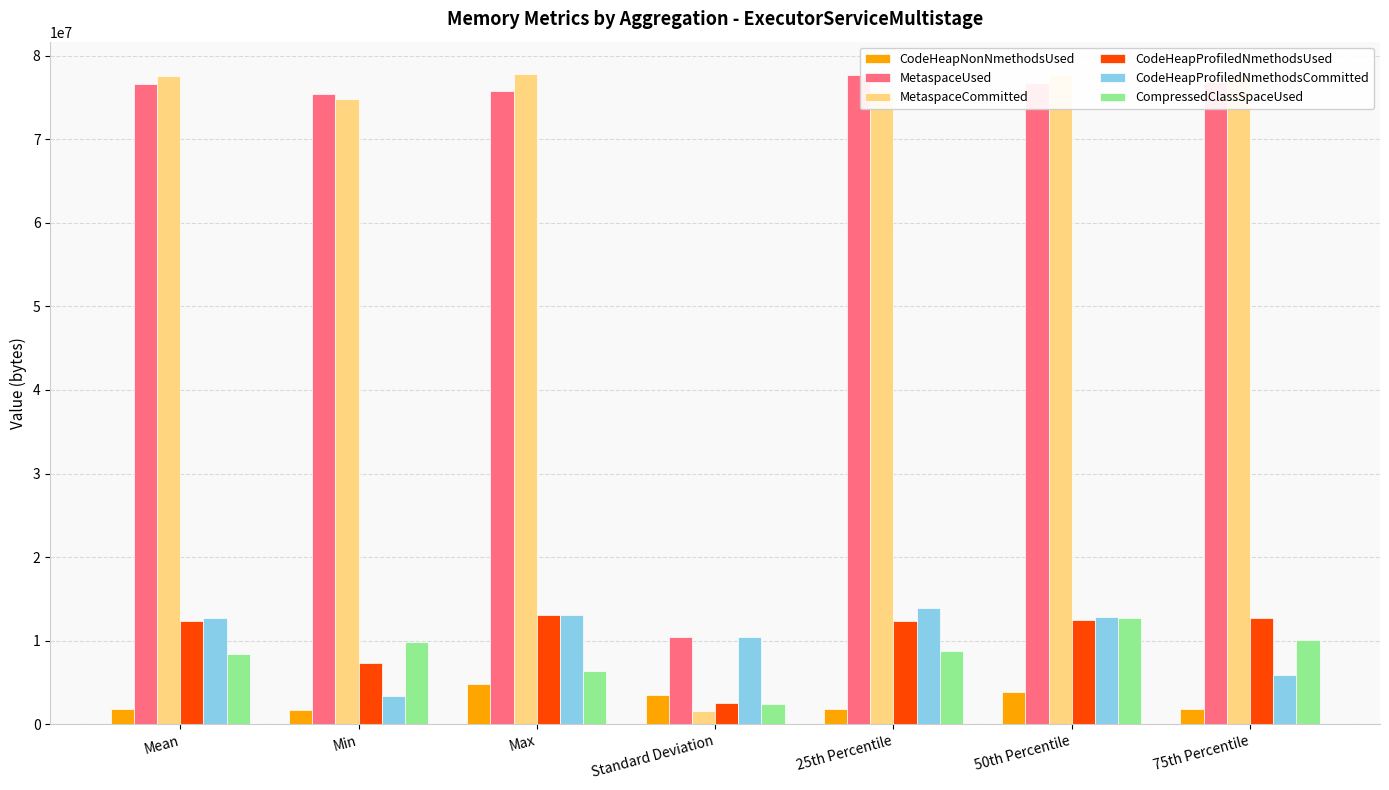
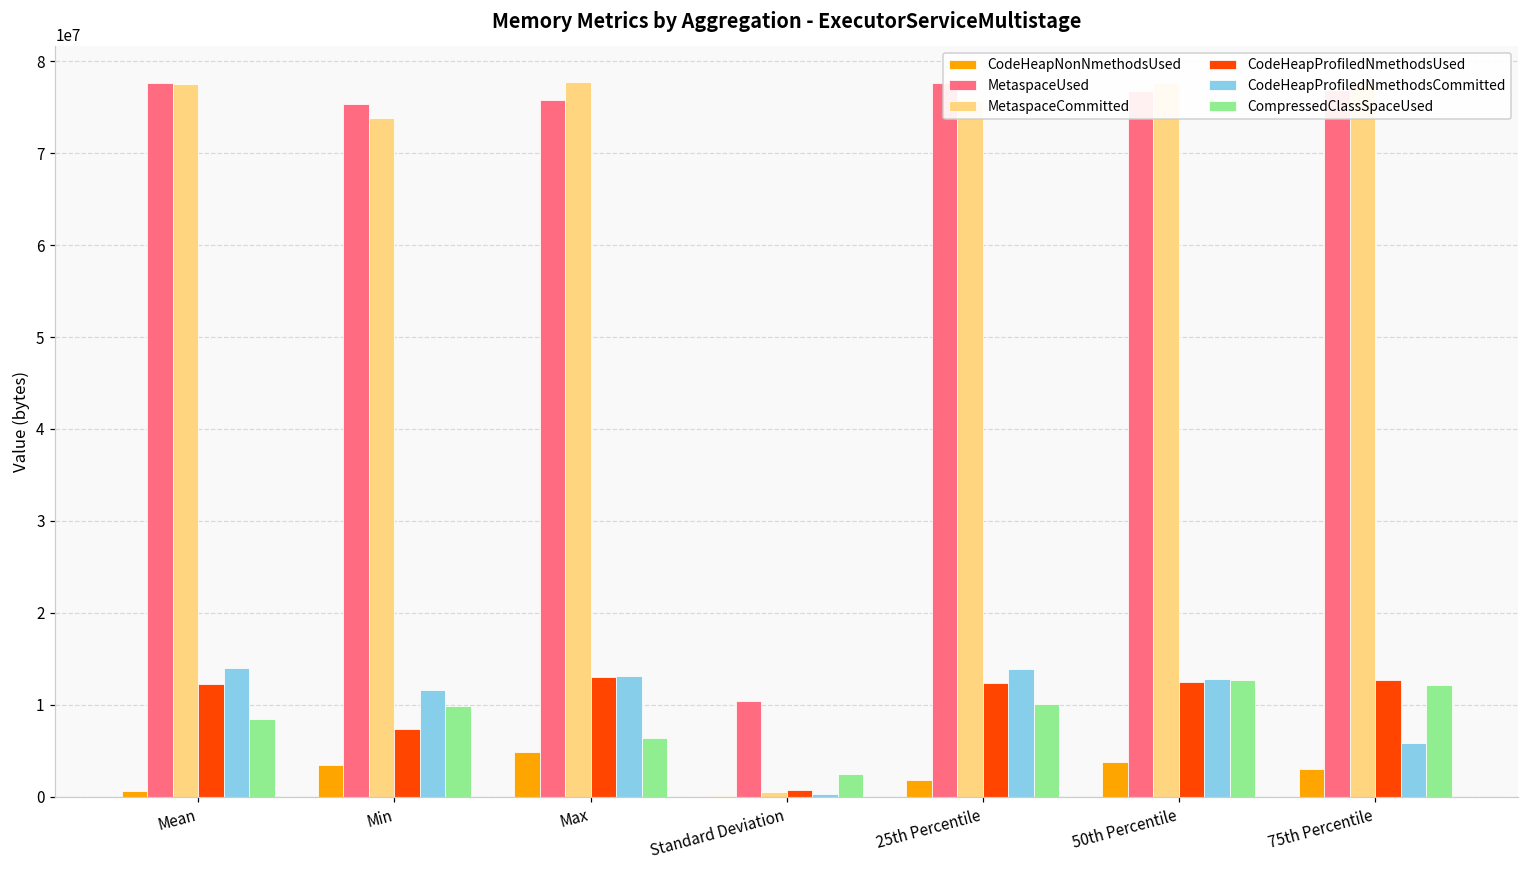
CodeHeapNonNmethodsUsed, Mean: 2000000 -> 1000000
MetaspaceUsed, Mean: 77000000 -> 78000000
CodeHeapProfiledNmethodsCommitted, Mean: 13000000 -> 14000000
CodeHeapNonNmethodsUsed, Min: 2000000 -> 3000000
MetaspaceCommitted, Min: 75000000 -> 74000000
CodeHeapProfiledNmethodsCommitted, Min: 3000000 -> 12000000
CodeHeapNonNmethodsUsed, Standard Deviation: 4000000 -> 0
MetaspaceCommitted, Standard Deviation: 2000000 -> 1000000
CodeHeapProfiledNmethodsUsed, Standard Deviation: 3000000 -> 1000000
CodeHeapProfiledNmethodsCommitted, Standard Deviation: 10000000 -> 0
CompressedClassSpaceUsed, 25th Percentile: 9000000 -> 10000000
CodeHeapNonNmethodsUsed, 75th Percentile: 2000000 -> 3000000
CompressedClassSpaceUsed, 75th Percentile: 10000000 -> 12000000
